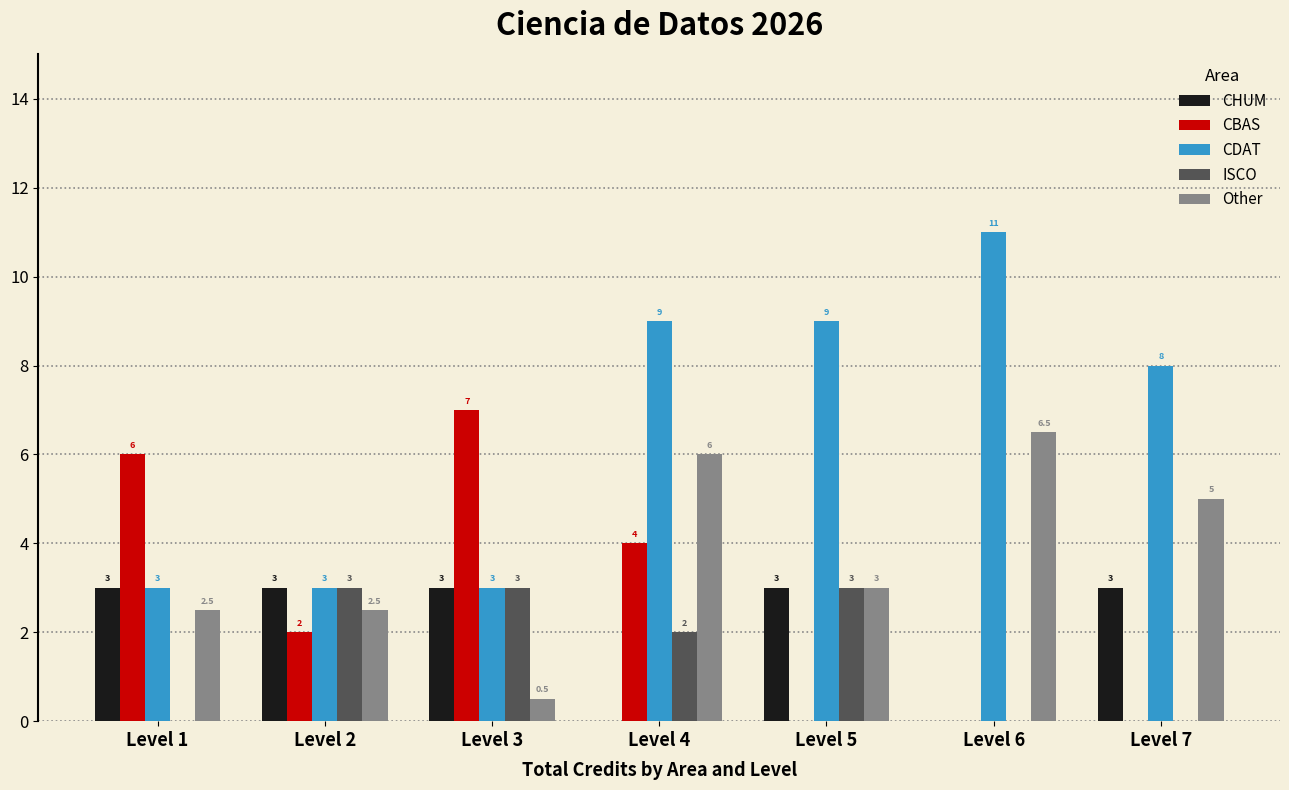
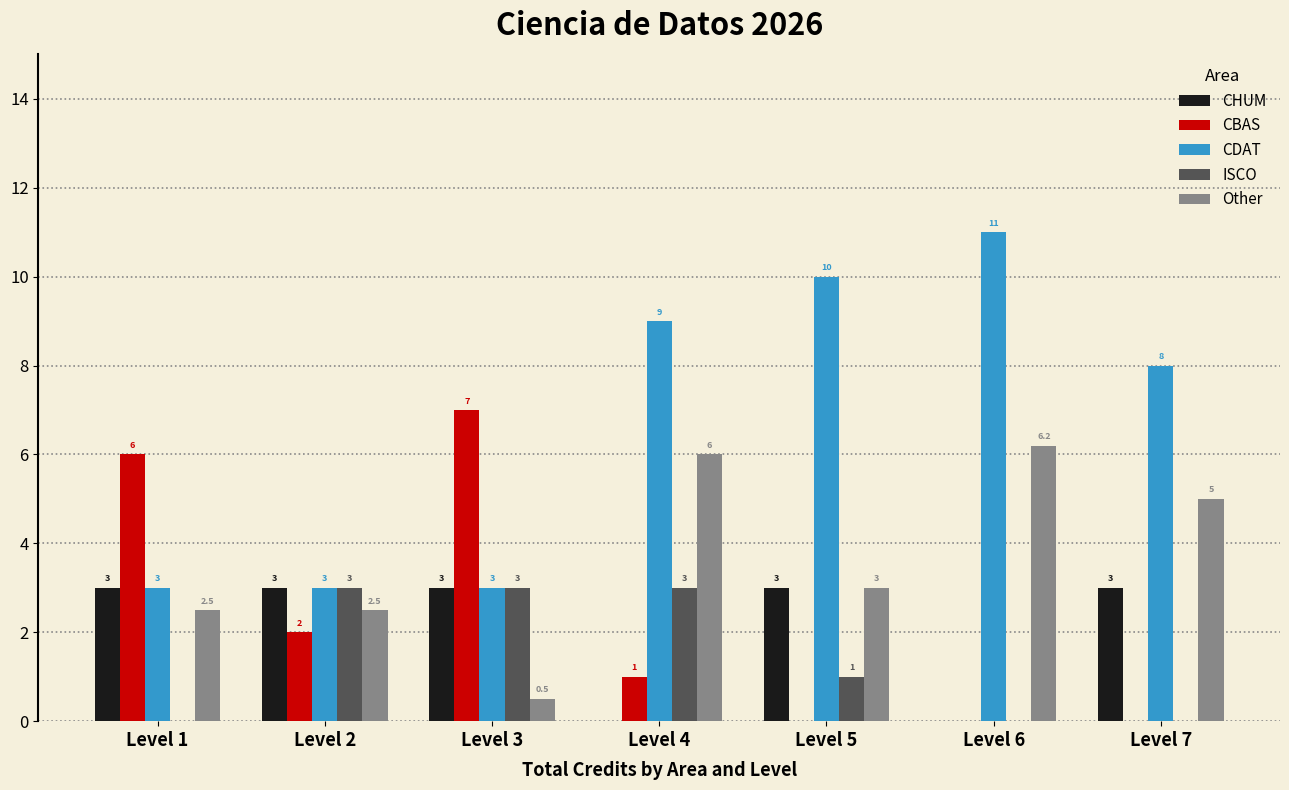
CBAS, Level 4: 4 -> 1
ISCO, Level 4: 2 -> 3
CDAT, Level 5: 9 -> 10
ISCO, Level 5: 3 -> 1
Other, Level 6: 6.5 -> 6.2
